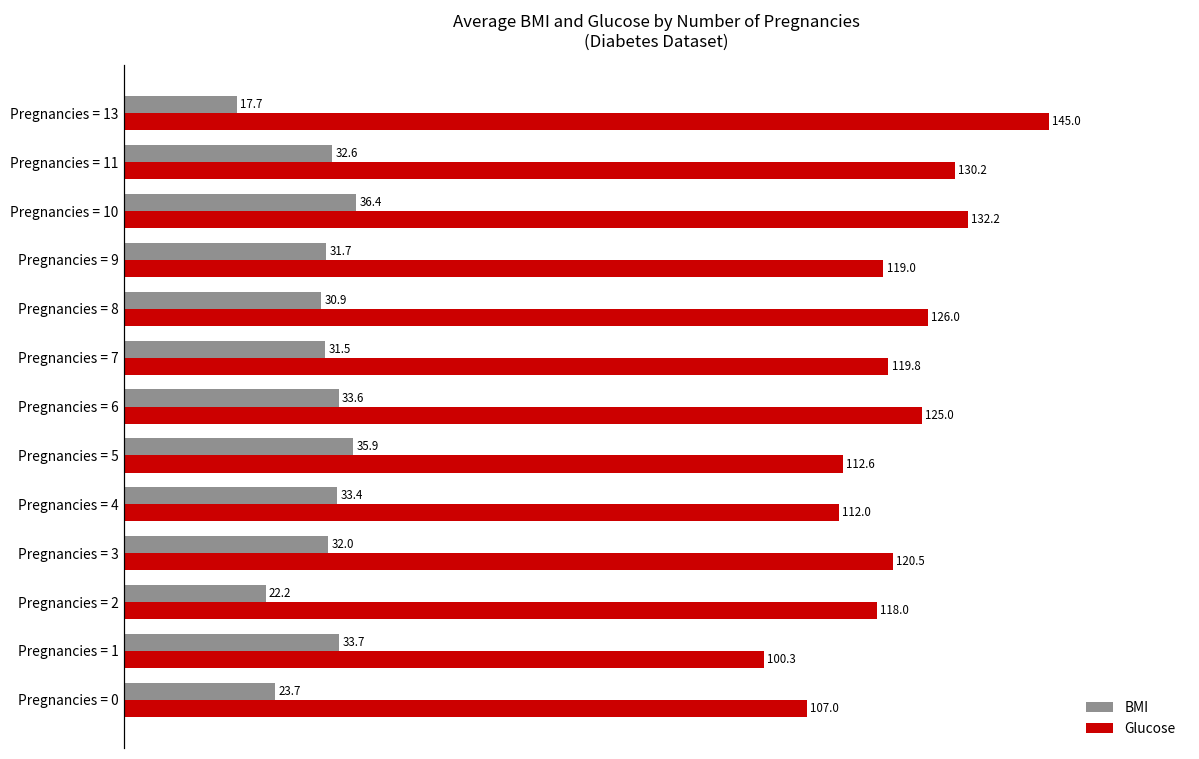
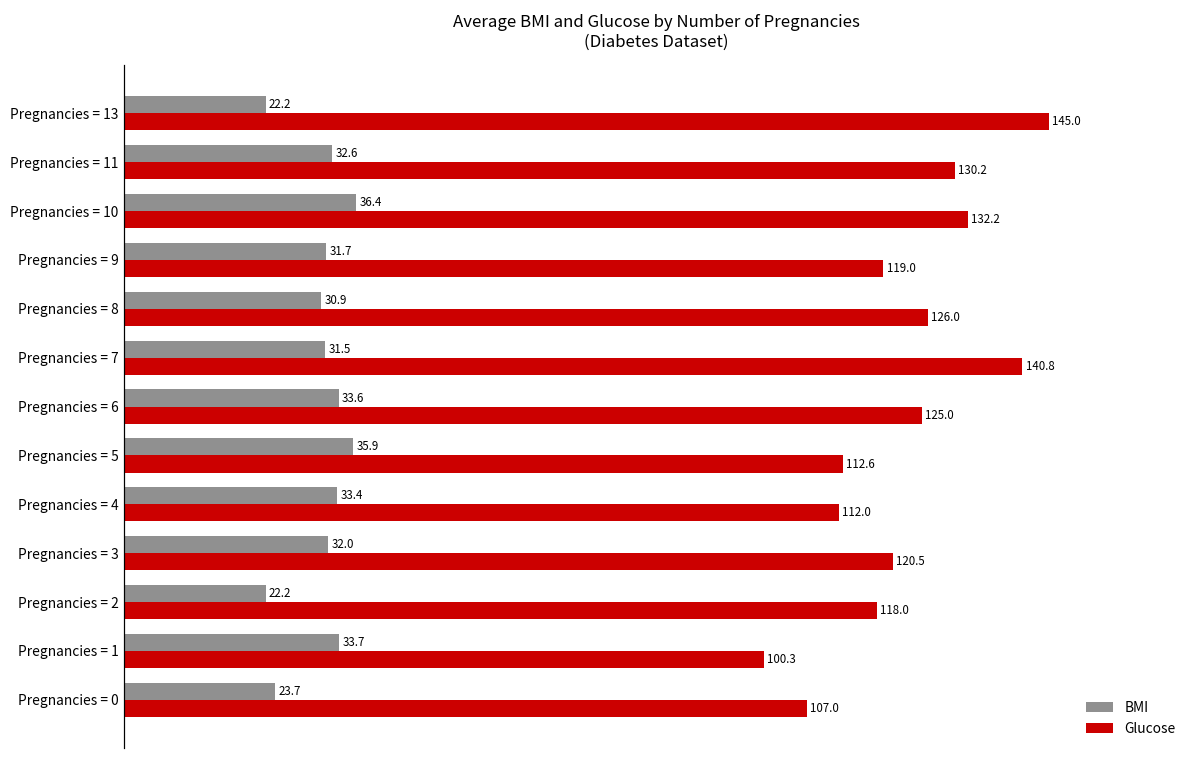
BMI, Pregnancies = 13: 17.7 -> 22.2
Glucose, Pregnancies = 7: 119.8 -> 140.8
